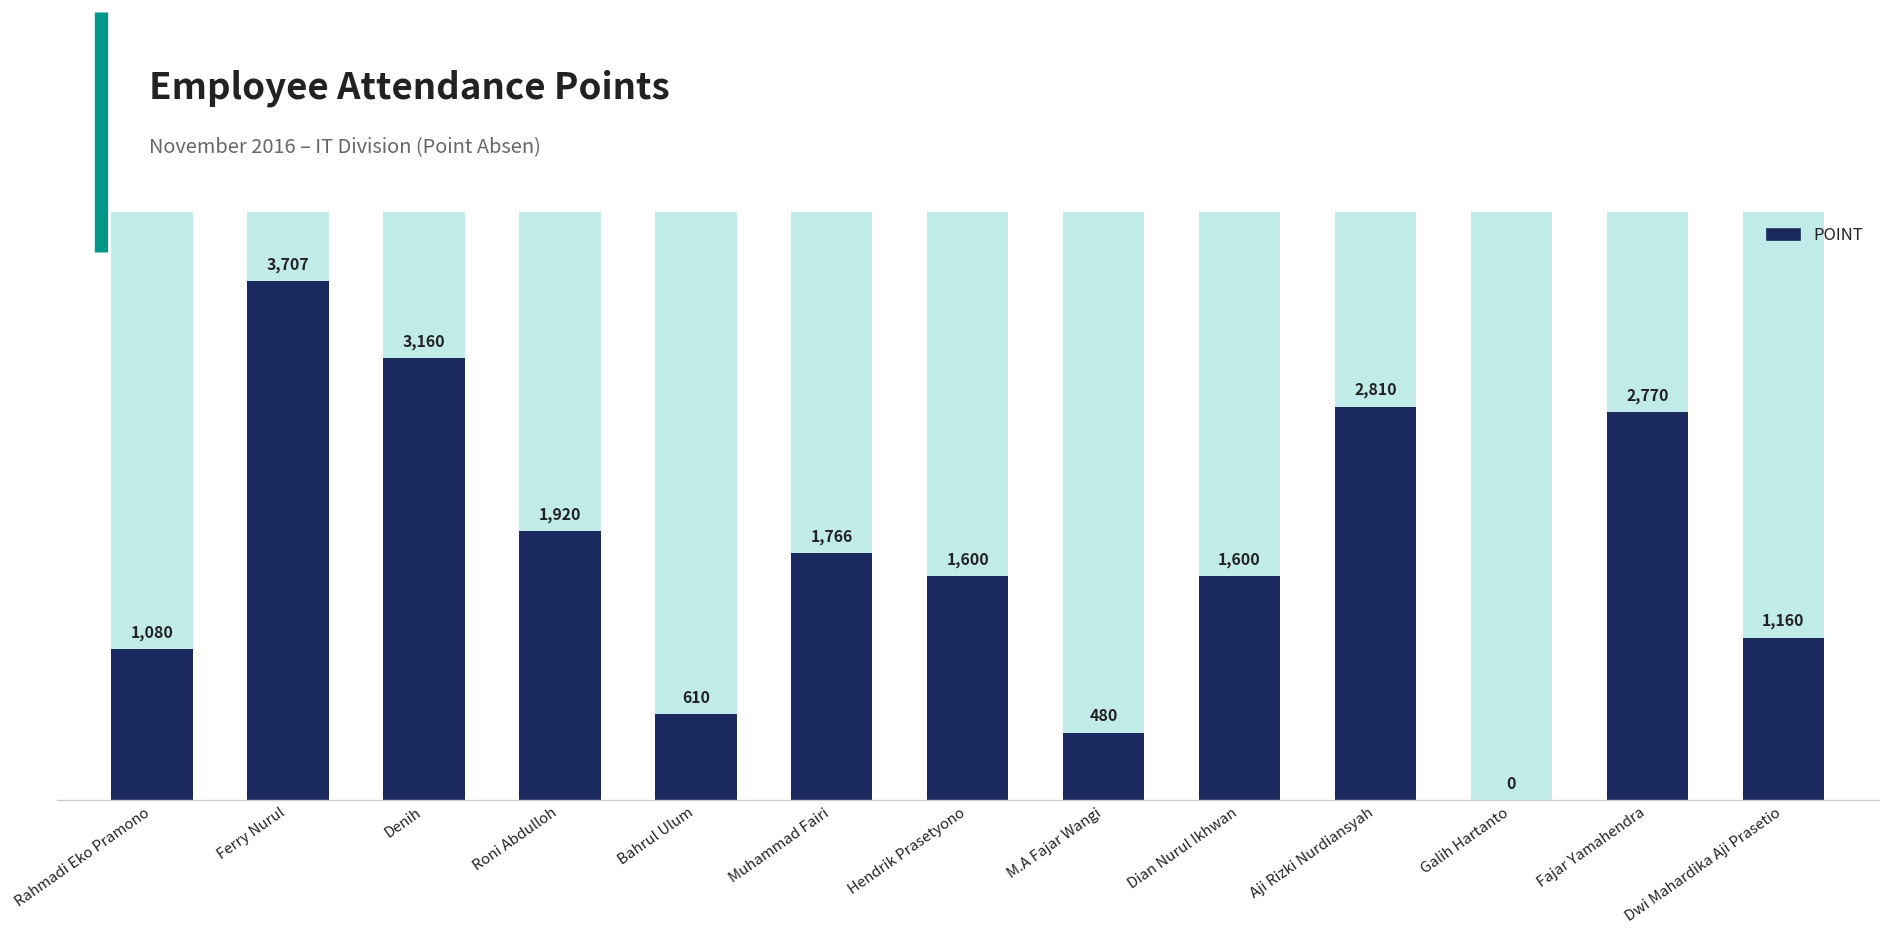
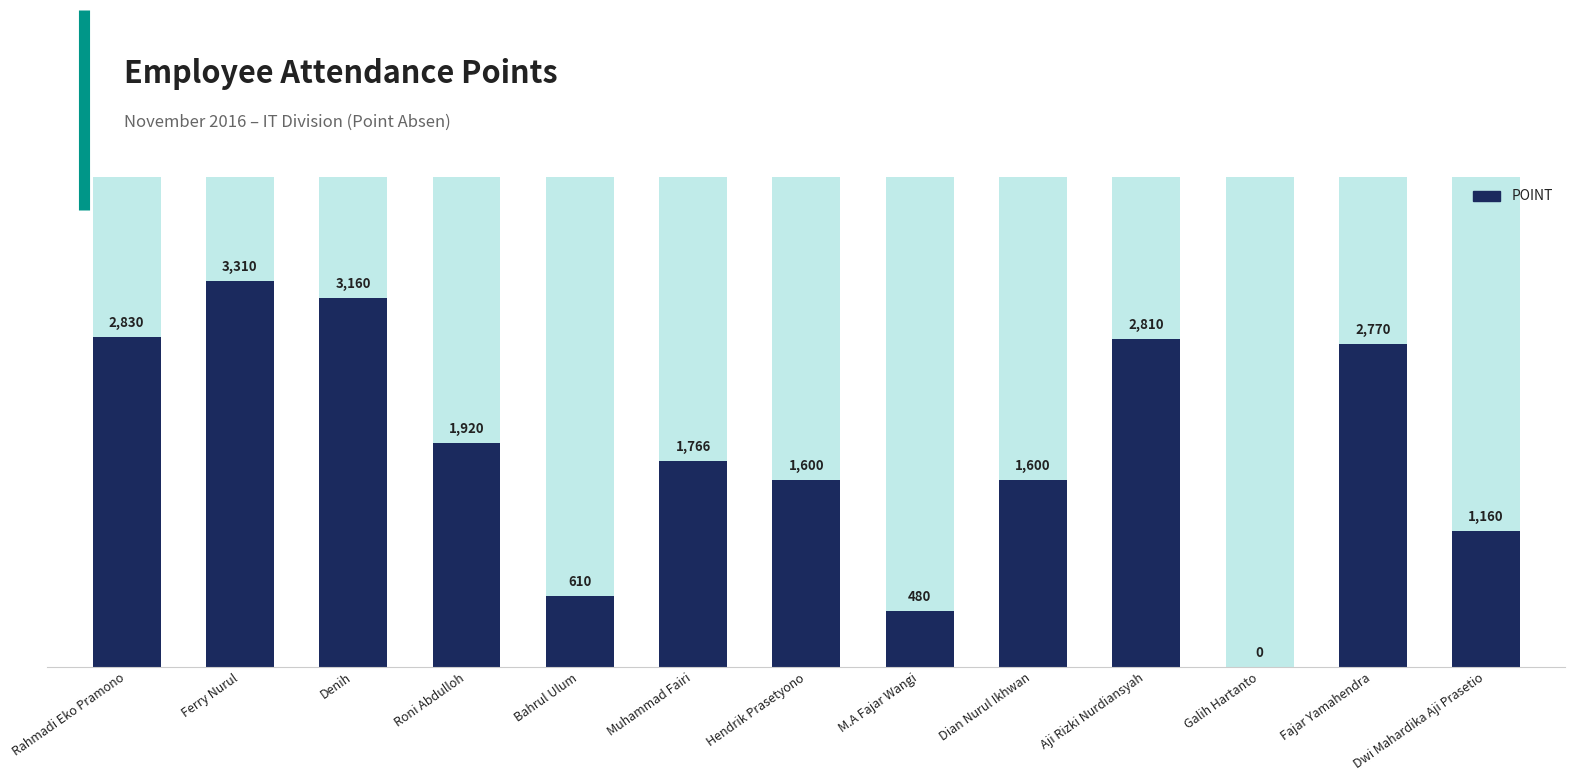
POINT, Rahmadi Eko Pramono: 1,080 -> 2,830
POINT, Ferry Nurul: 3,707 -> 3,310
